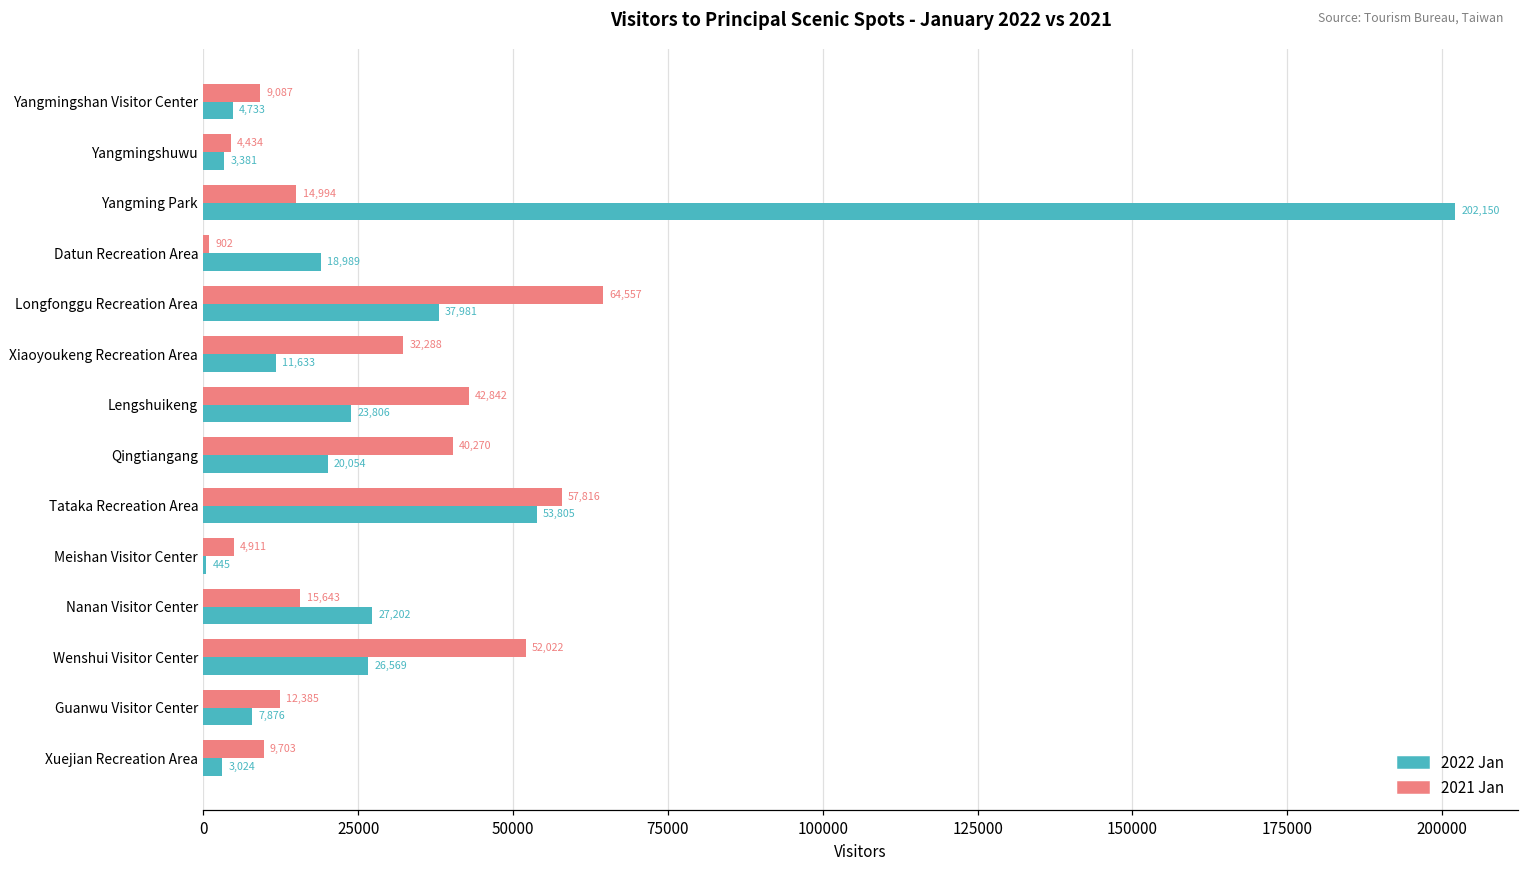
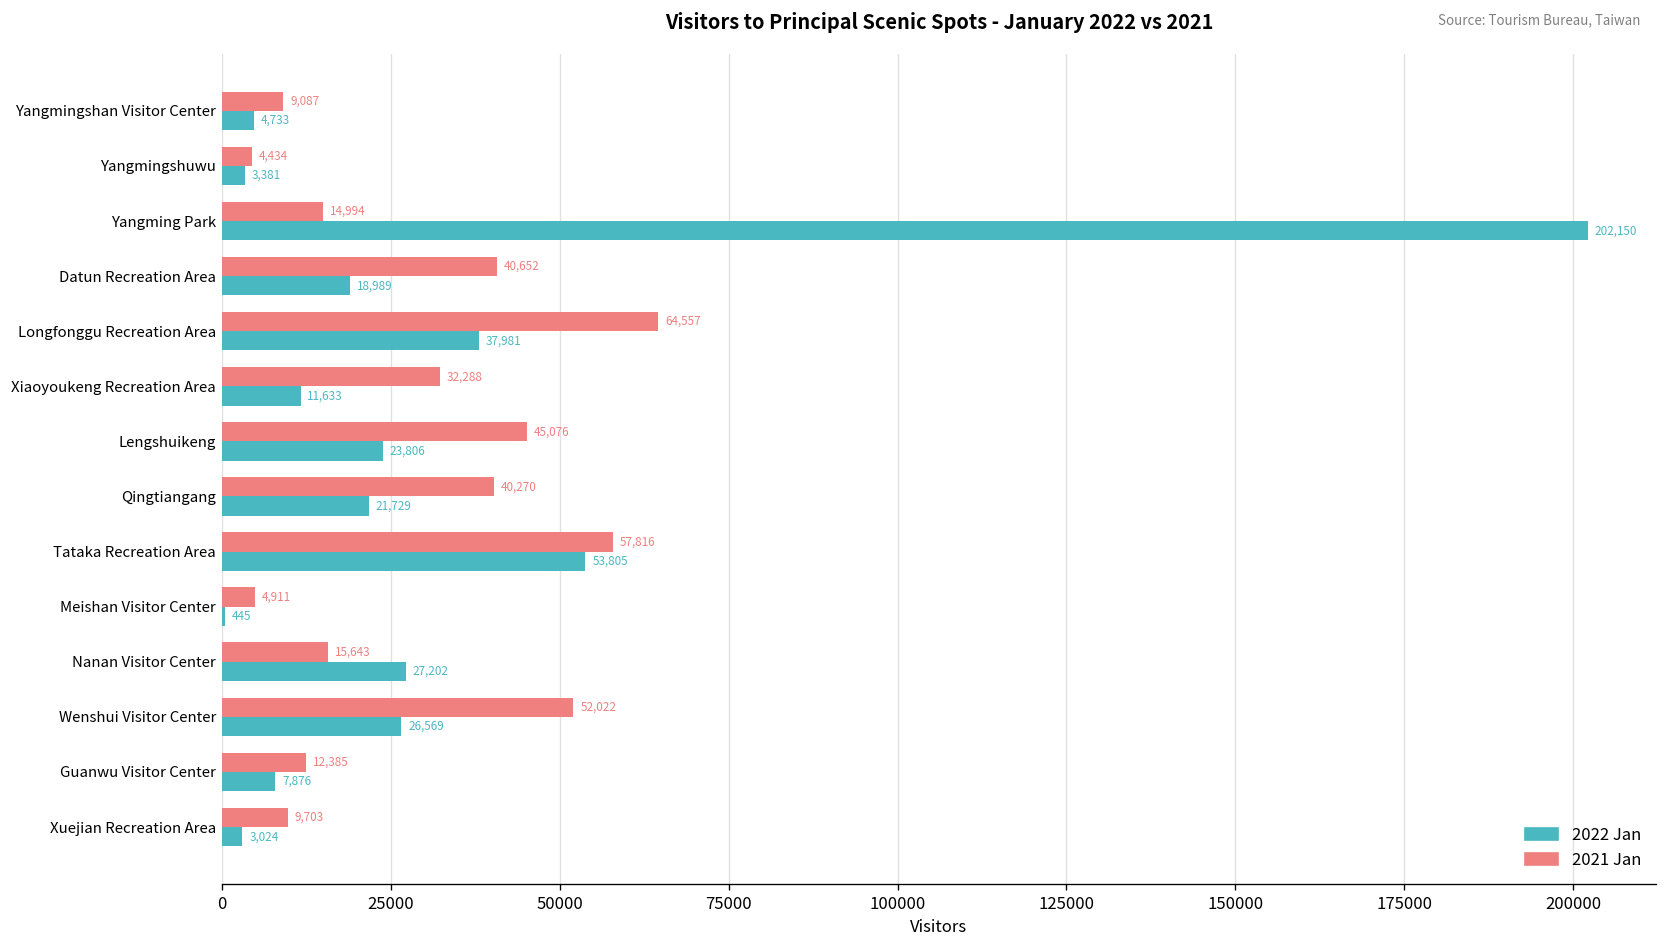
2021 Jan, Datun Recreation Area: 902 -> 40,652
2021 Jan, Lengshuikeng: 42,842 -> 45,076
2022 Jan, Qingtiangang: 20,054 -> 21,729
